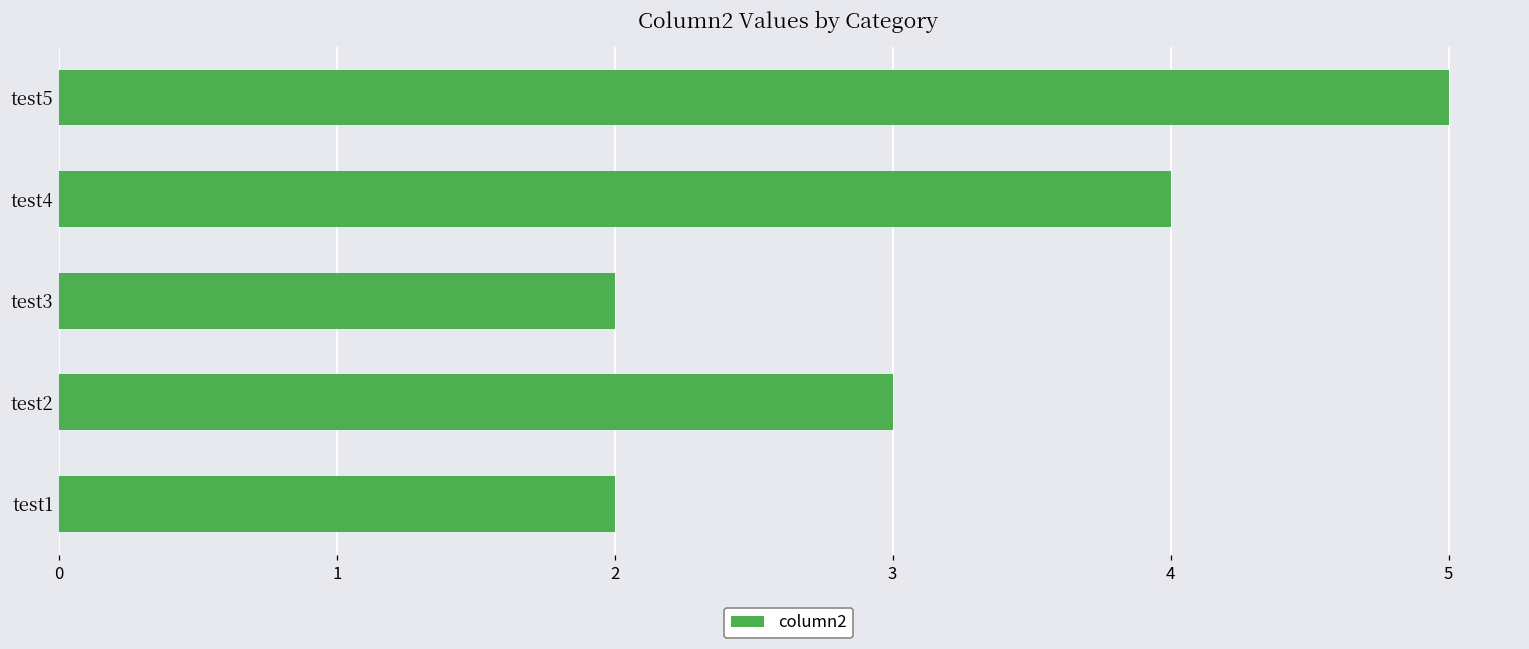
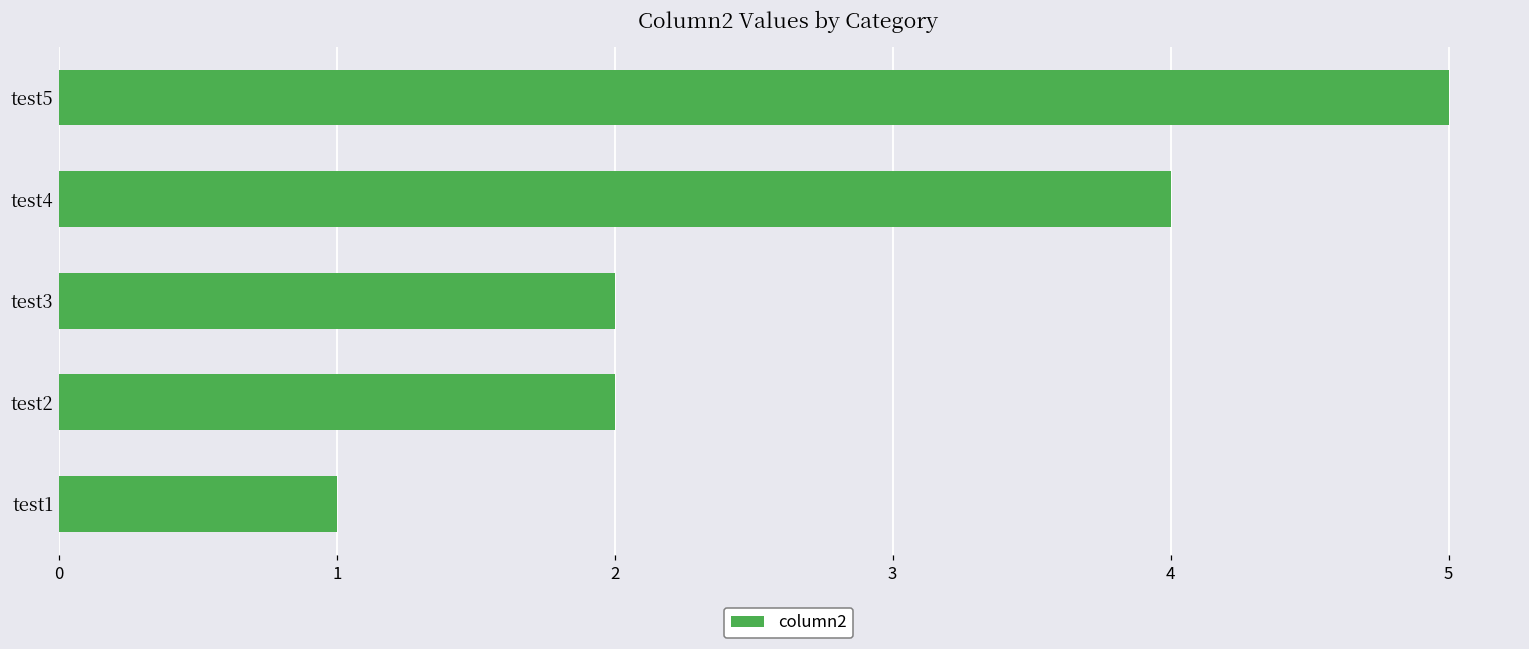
test2: 3 -> 2
test1: 2 -> 1
